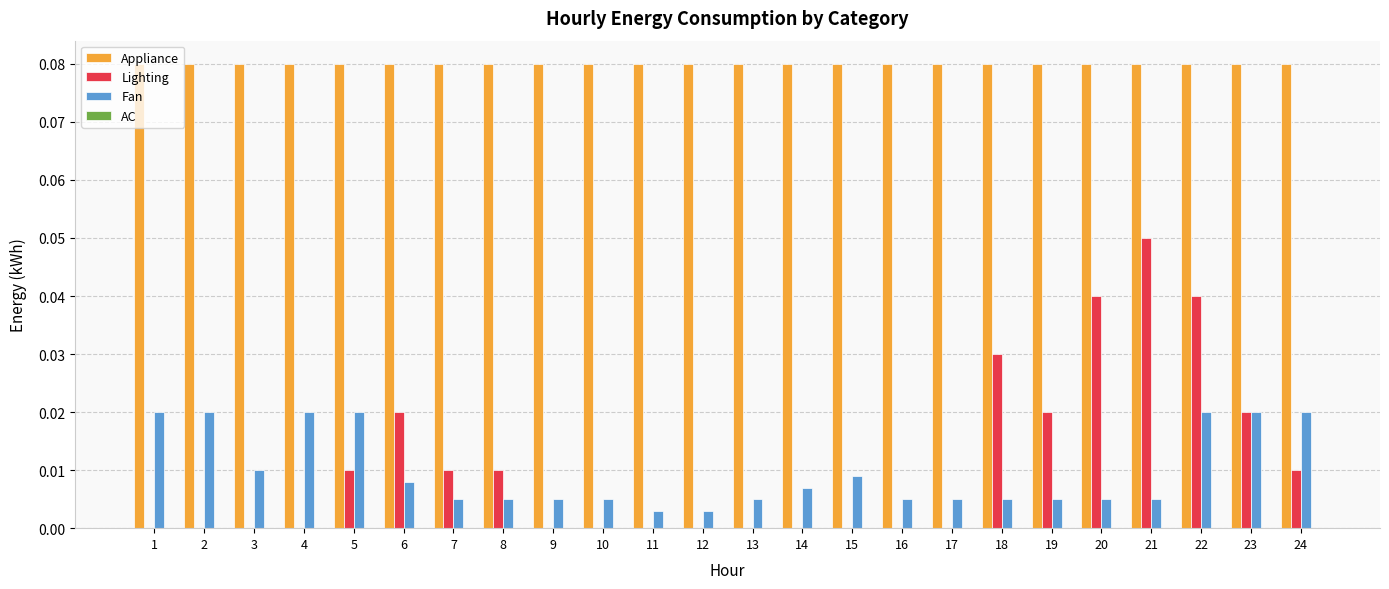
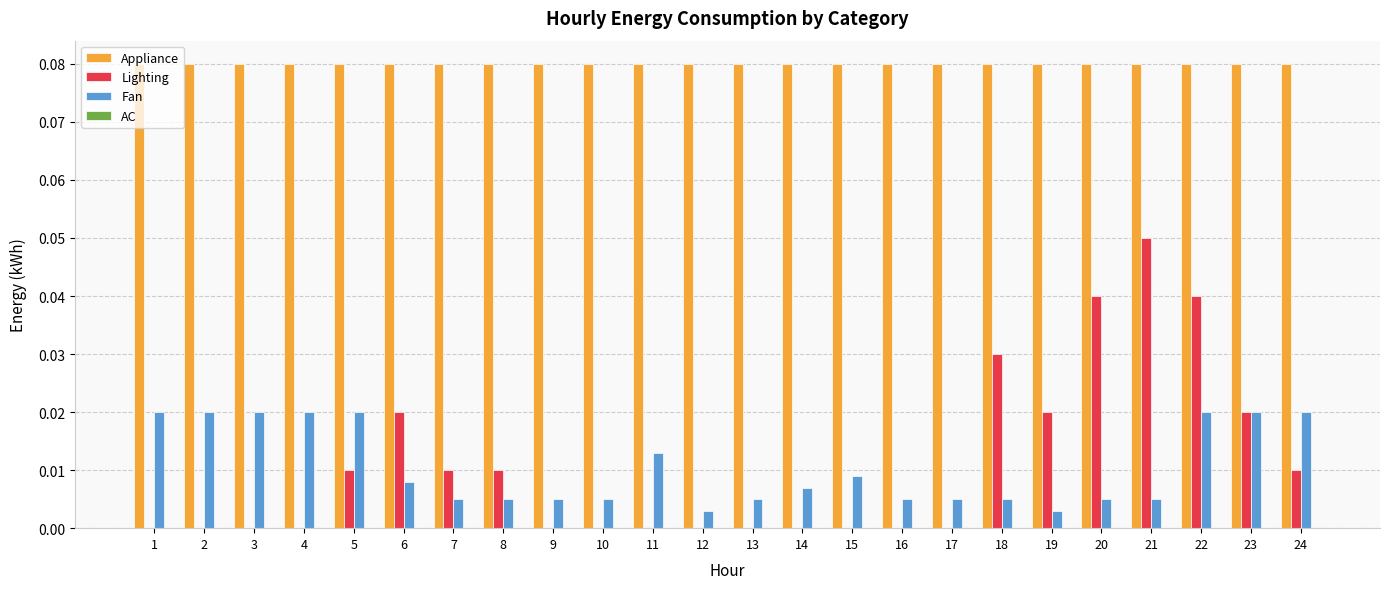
Fan, 3: 0.01 -> 0.02
Fan, 11: 0.003 -> 0.013
Fan, 19: 0.005 -> 0.003
